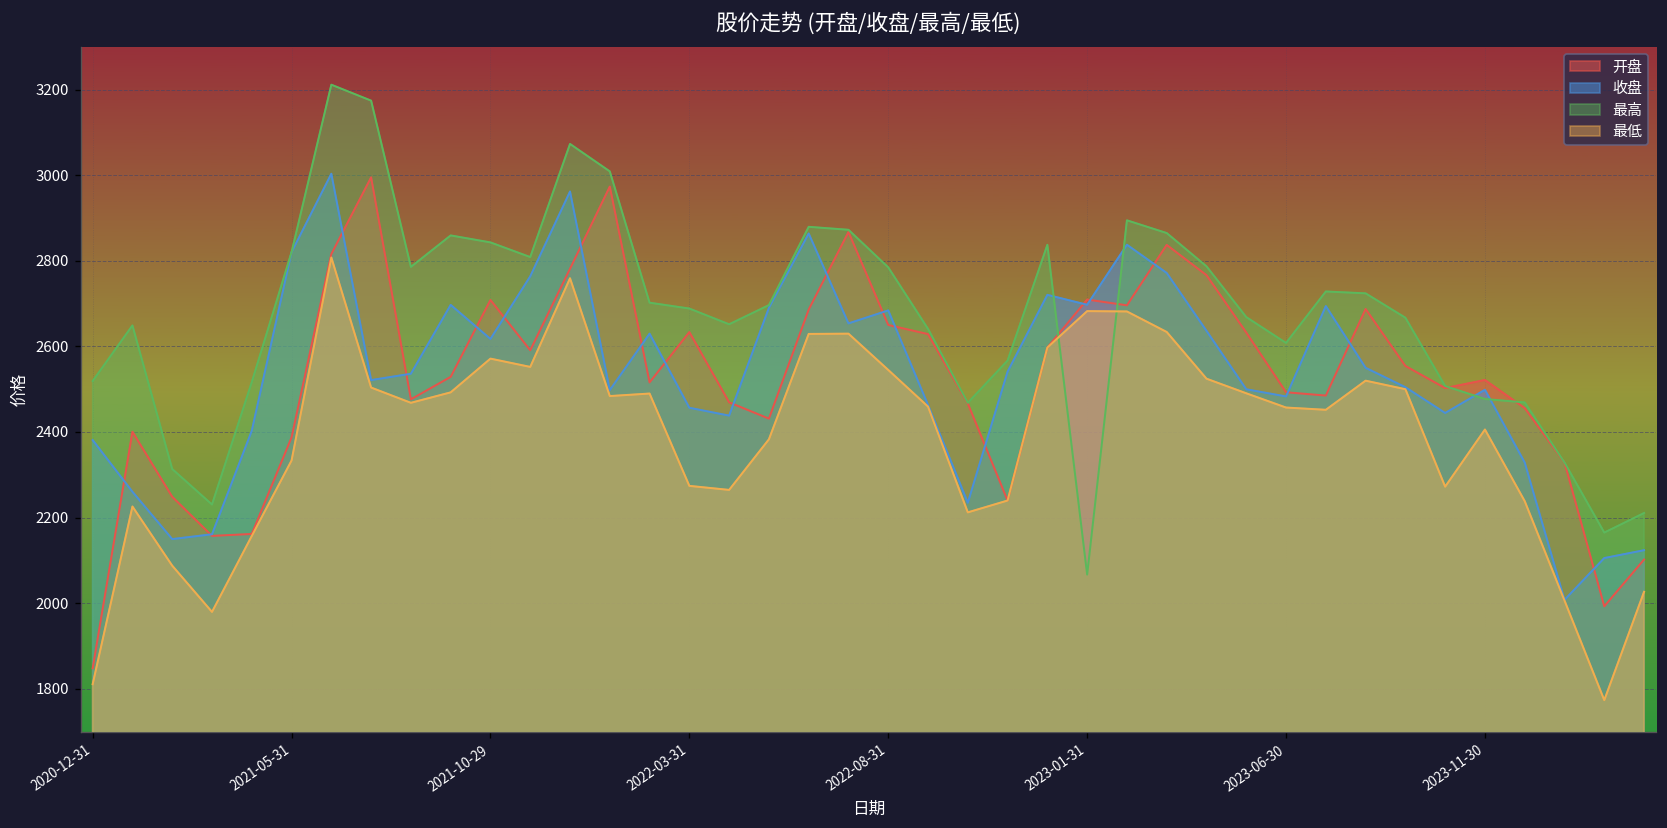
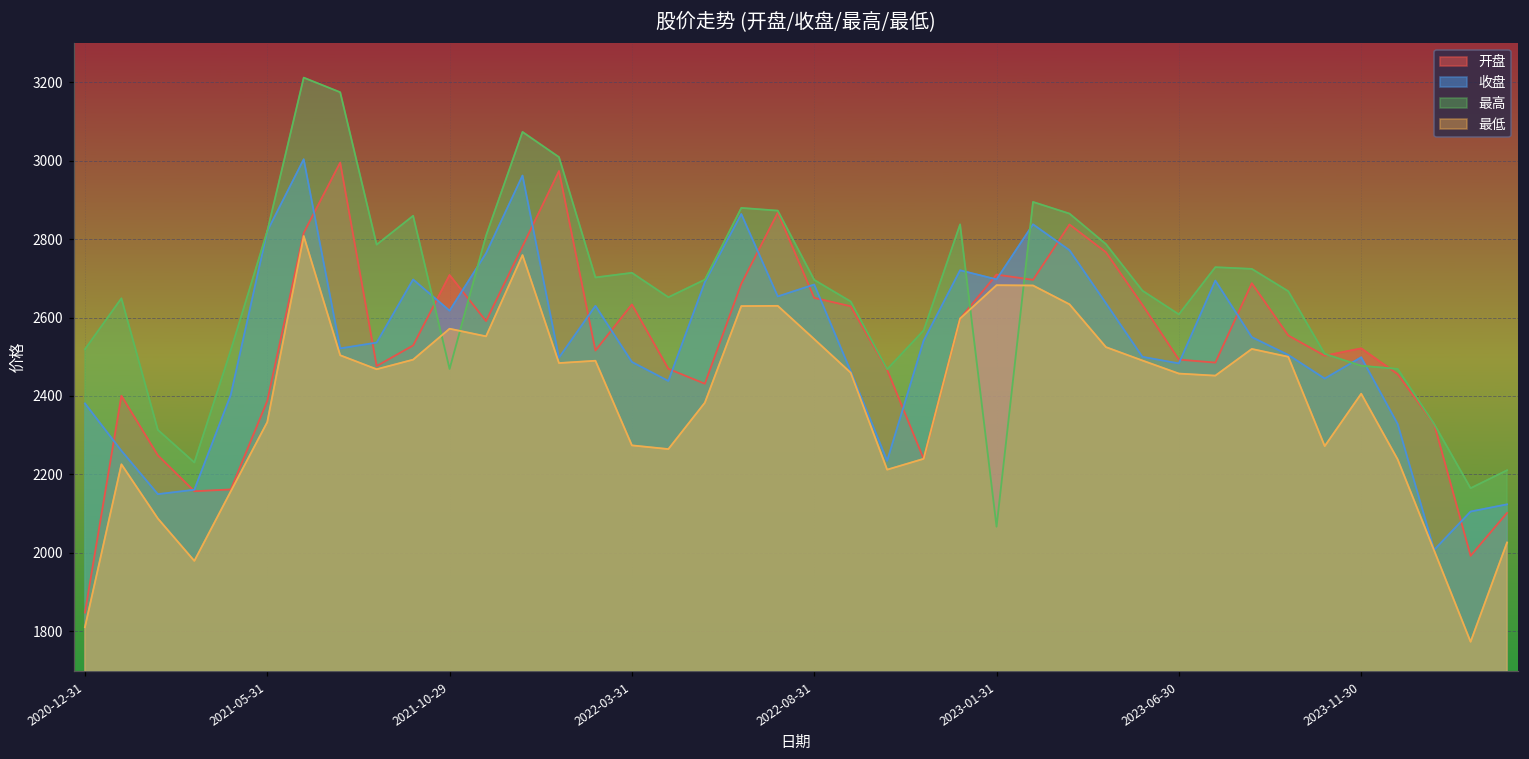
最高, 2021-10-29: 2840 -> 2470
收盘, 2022-03-31: 2460 -> 2490
最高, 2022-03-31: 2690 -> 2710
最高, 2022-08-31: 2780 -> 2700
